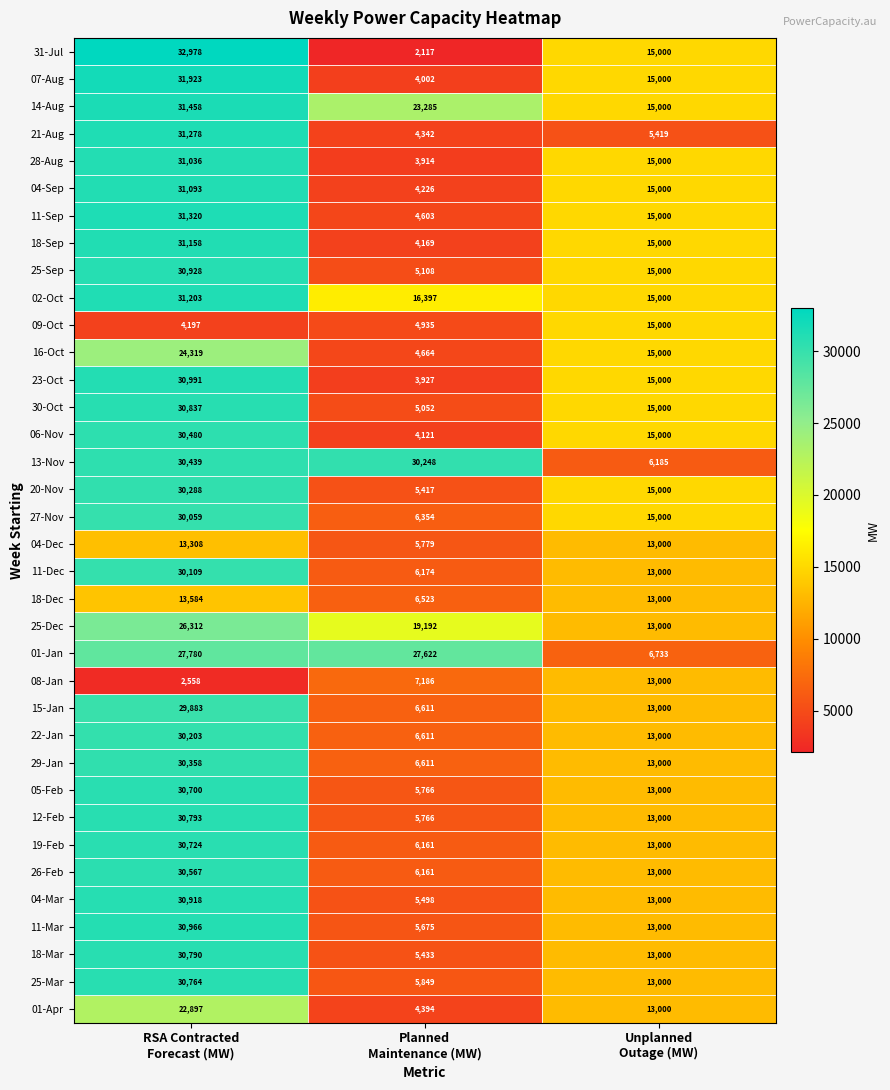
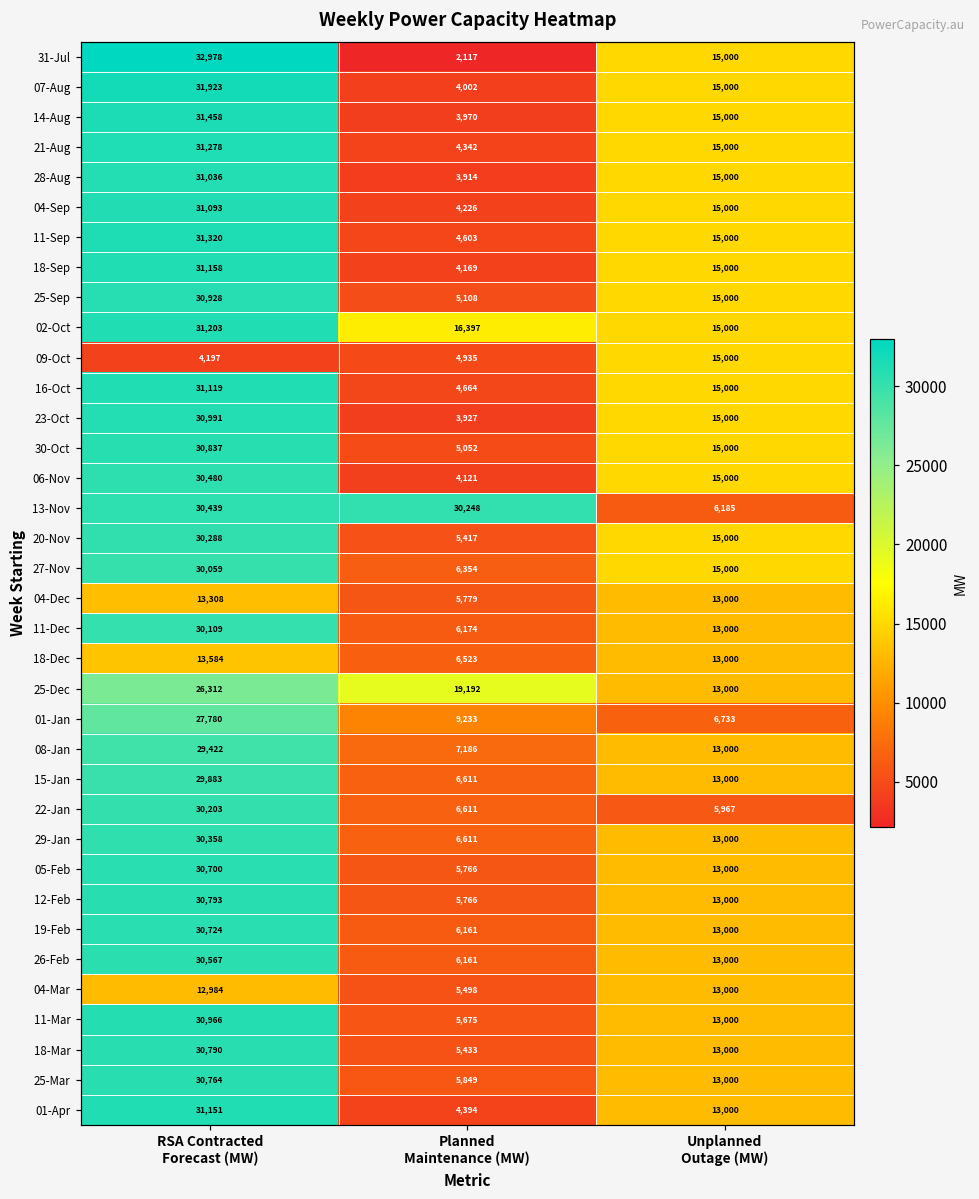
14-Aug, Planned Maintenance (MW): 23,285 -> 3,970
21-Aug, Unplanned Outage (MW): 5,419 -> 15,000
16-Oct, RSA Contracted Forecast (MW): 24,319 -> 31,119
01-Jan, Planned Maintenance (MW): 27,622 -> 9,233
08-Jan, RSA Contracted Forecast (MW): 2,558 -> 29,422
22-Jan, Unplanned Outage (MW): 13,000 -> 5,967
04-Mar, RSA Contracted Forecast (MW): 30,918 -> 12,984
01-Apr, RSA Contracted Forecast (MW): 22,897 -> 31,151
